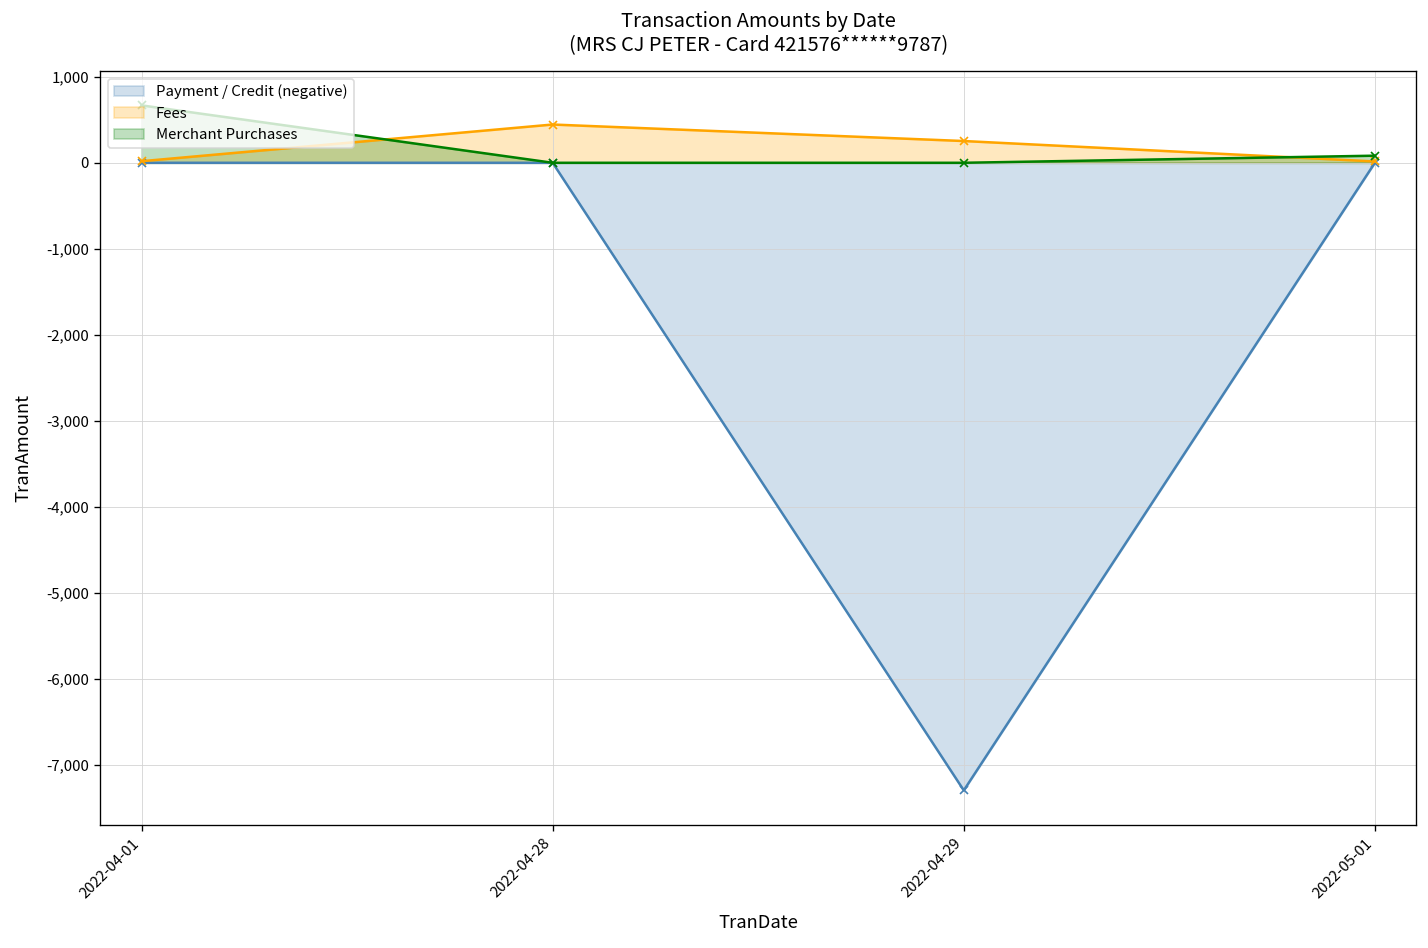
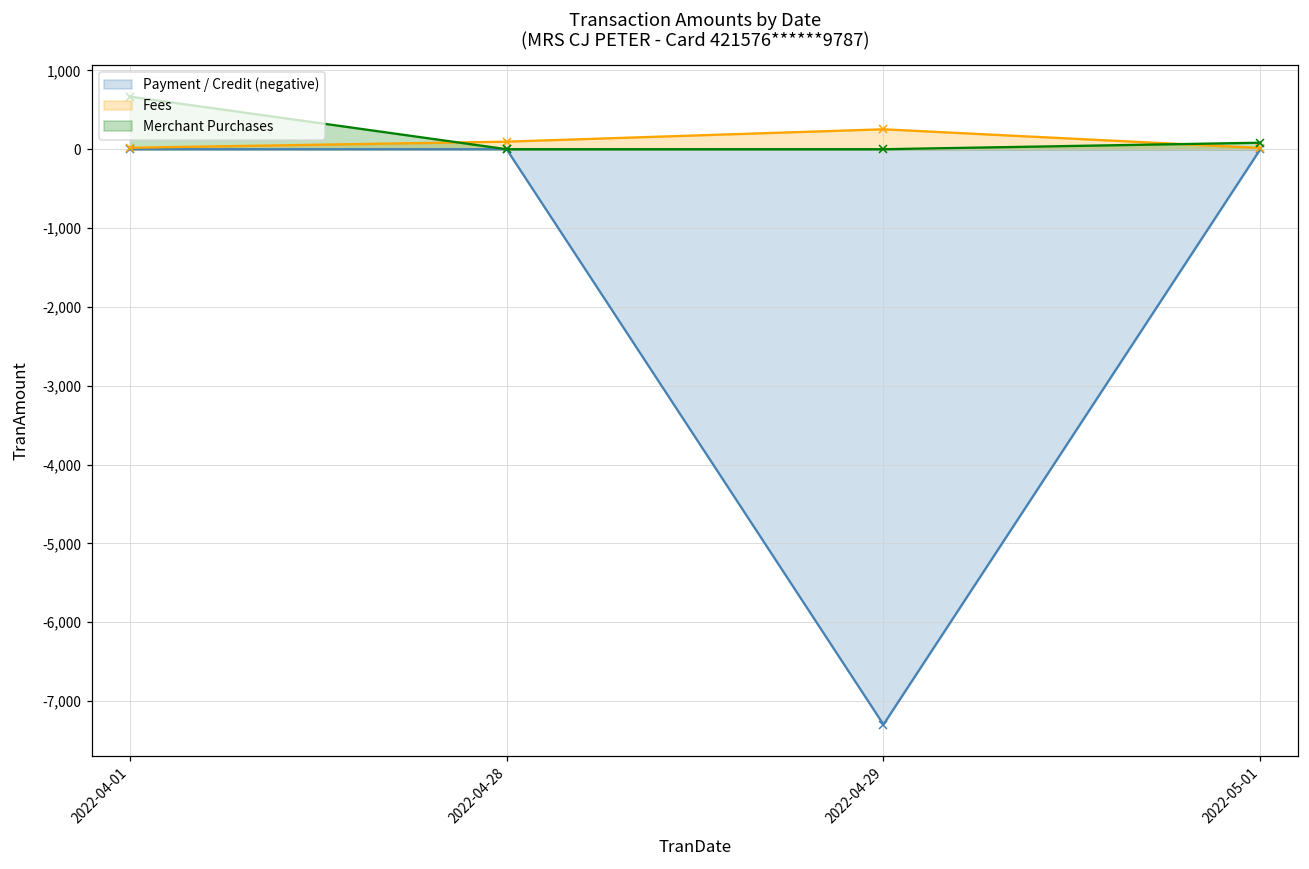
Fees, 2022-04-28: 400 -> 100
